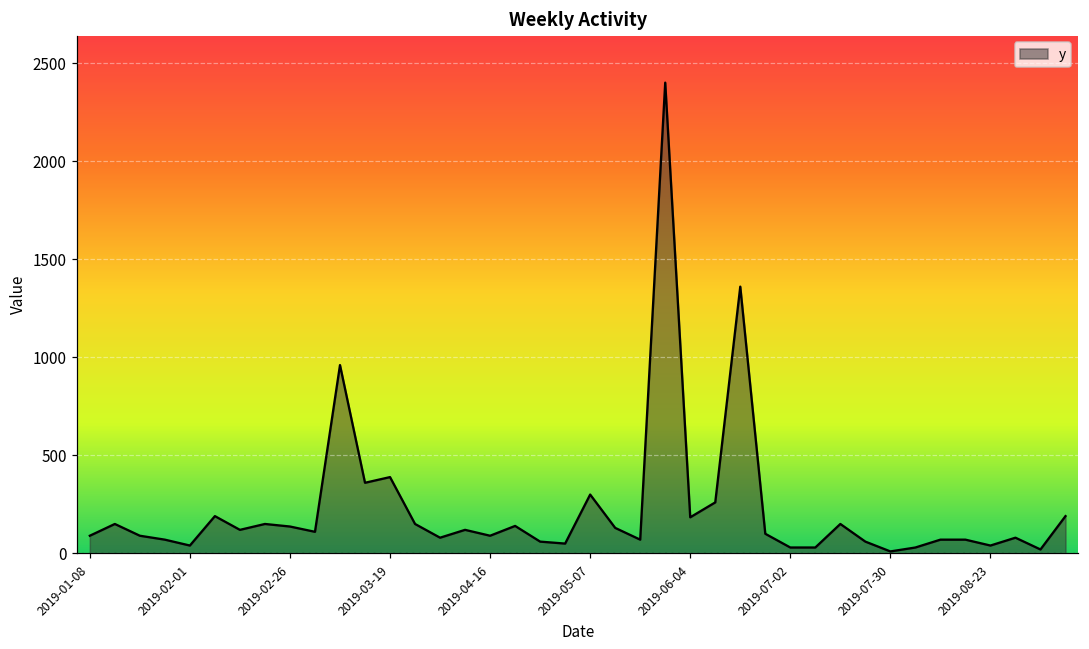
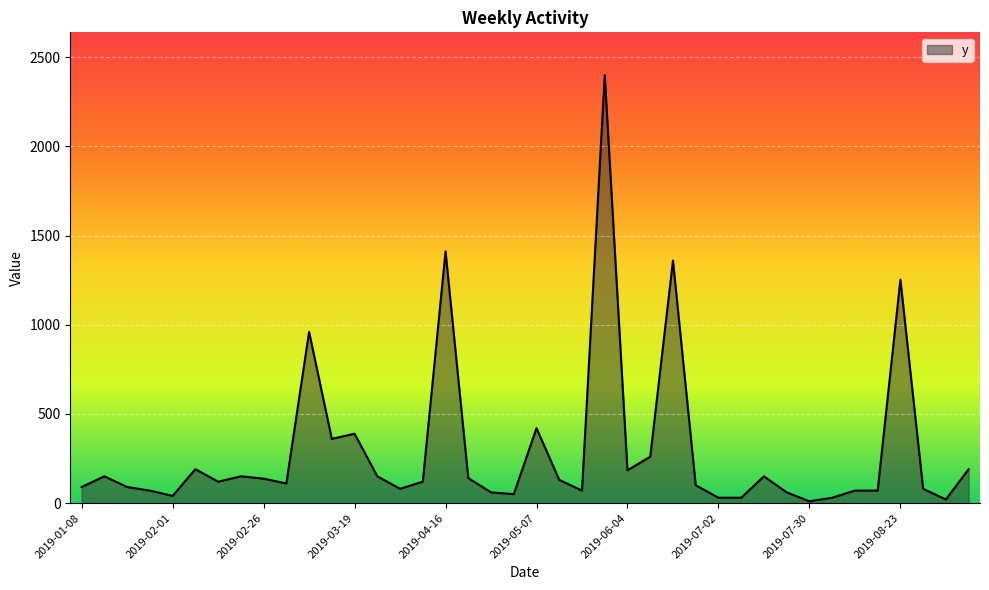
2019-04-16: 90 -> 1410
2019-05-07: 300 -> 420
2019-08-23: 40 -> 1250
